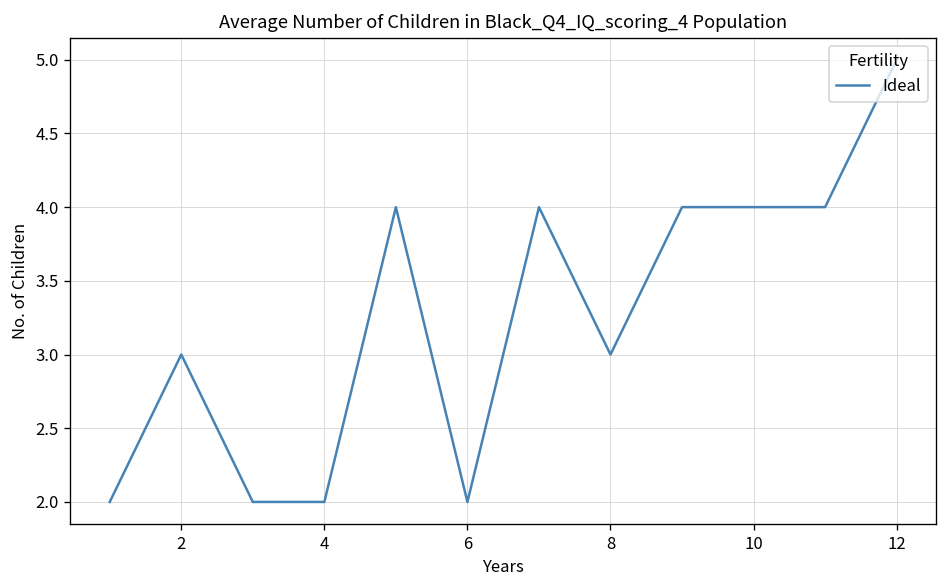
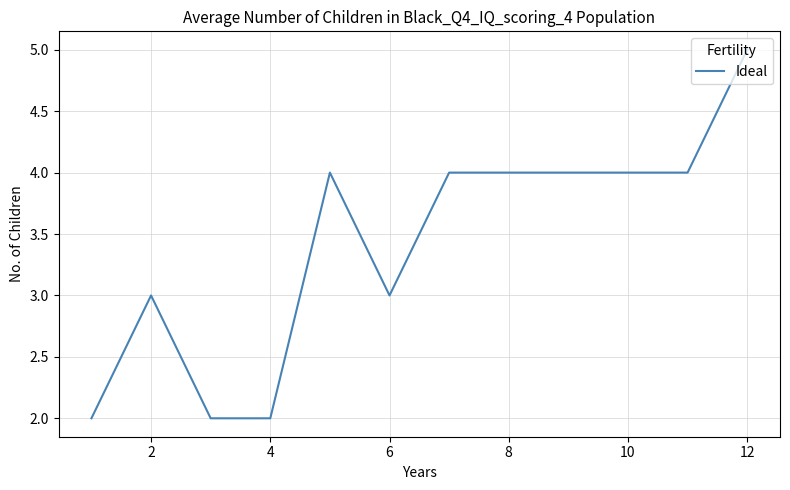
6: 2 -> 3
8: 3 -> 4
